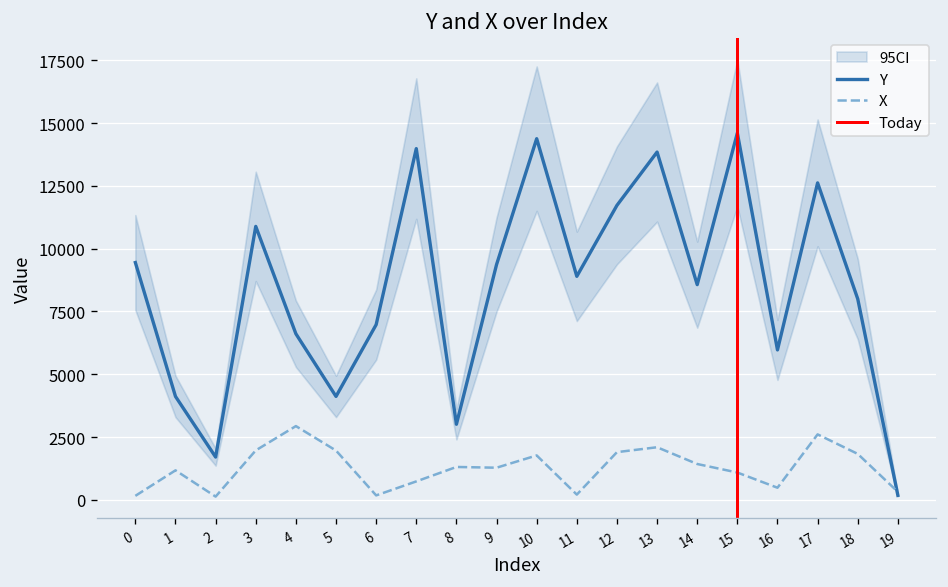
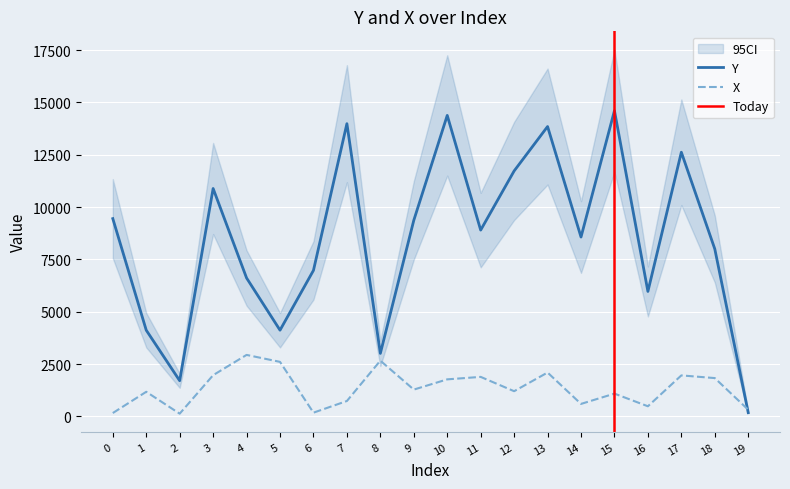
X, 5: 2000 -> 2600
X, 8: 1300 -> 2700
X, 11: 200 -> 1900
X, 12: 1900 -> 1200
X, 14: 1400 -> 600
X, 17: 2600 -> 2000
